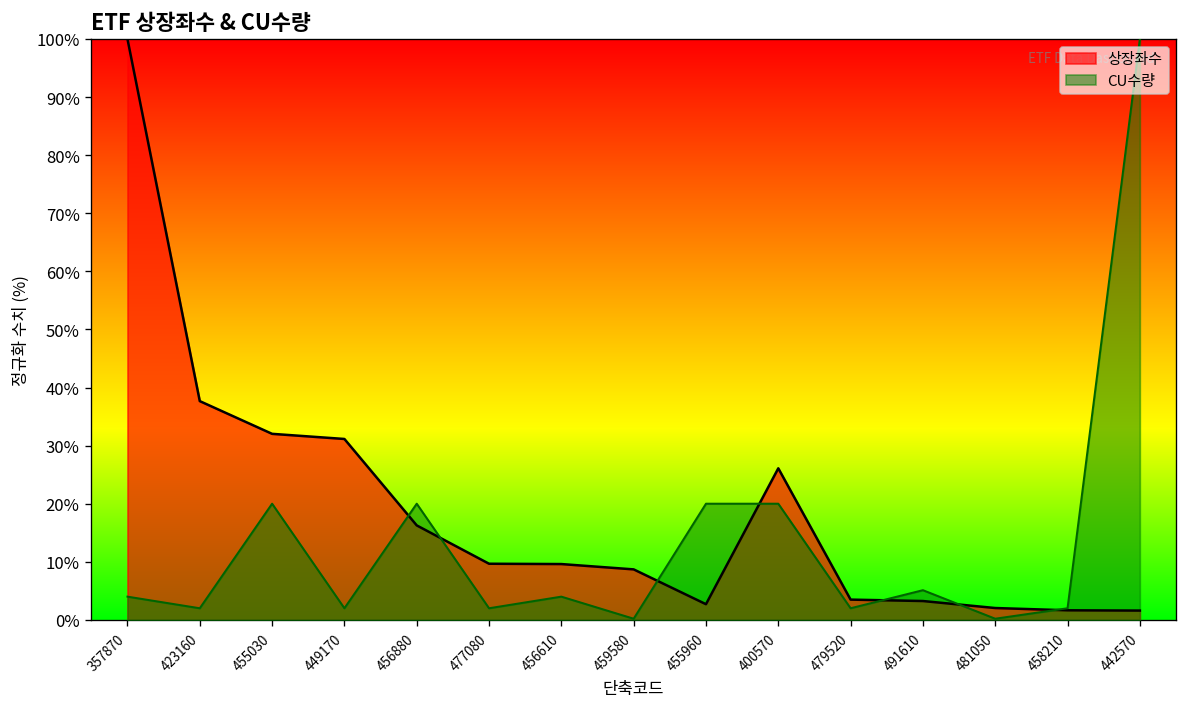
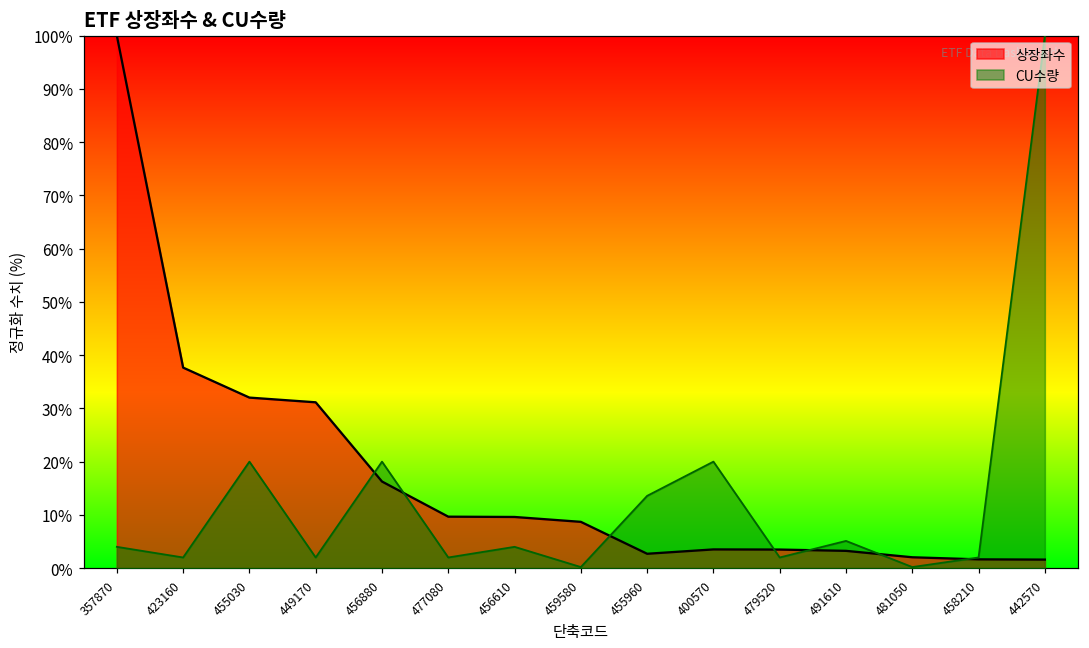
CU수량, 455960: 20% -> 14%
상장좌수, 400570: 26% -> 4%
